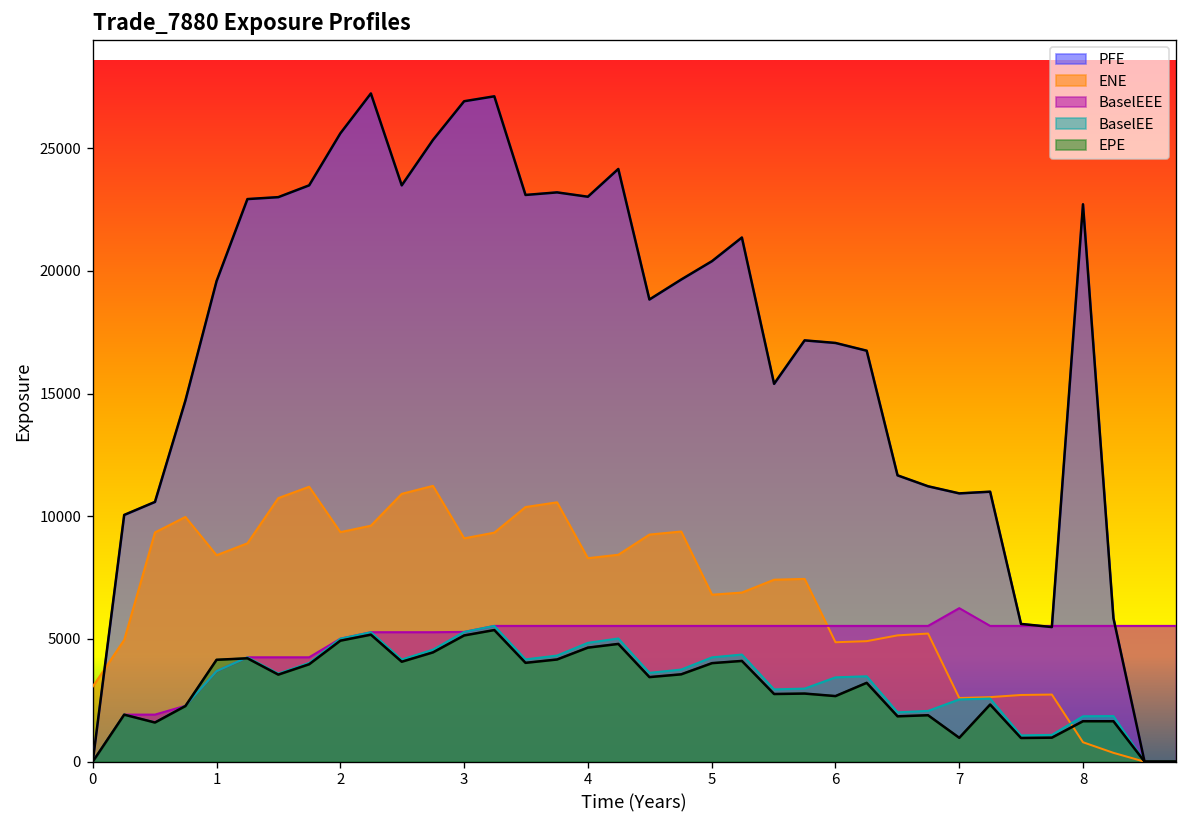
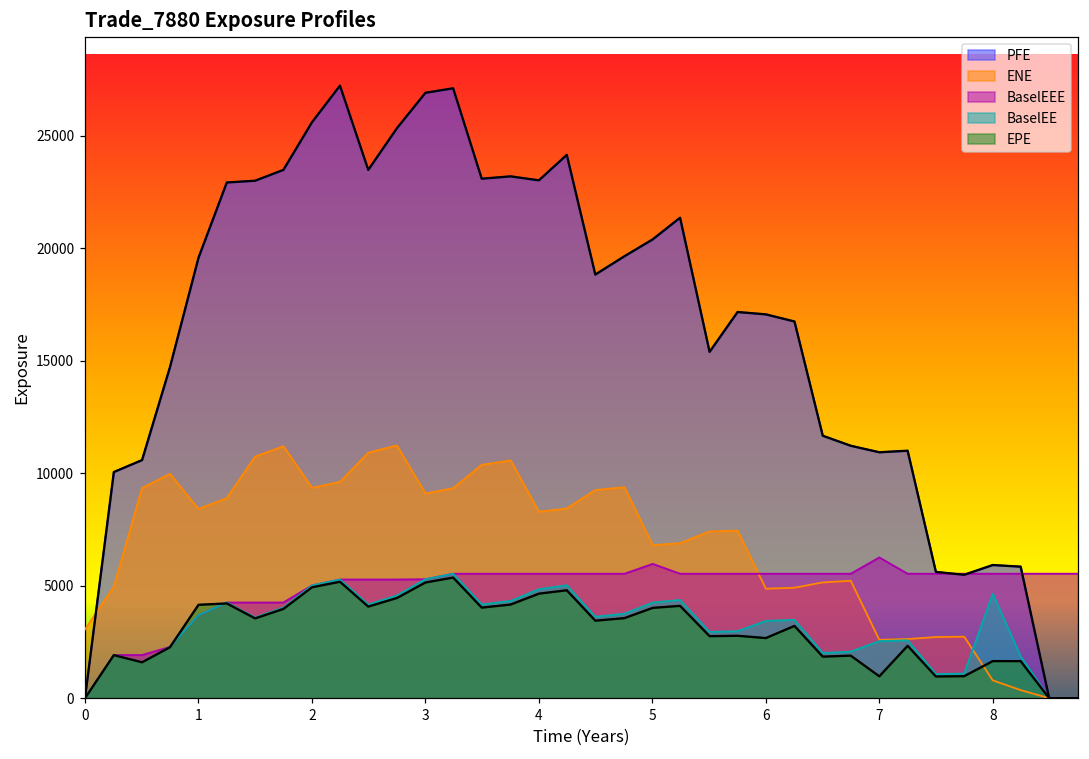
BaselEEE, 5: 5500 -> 6000
PFE, 8: 22700 -> 5900
BaselEE, 8: 1900 -> 4600
